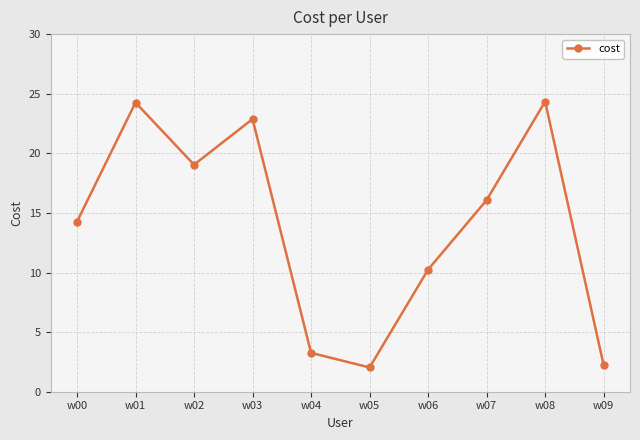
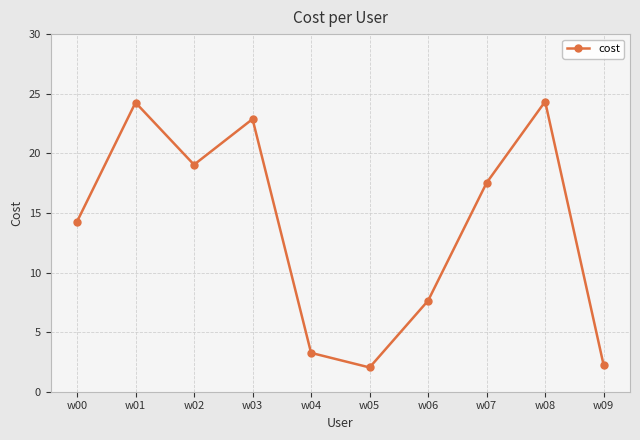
w06: 10.2 -> 7.6
w07: 16.1 -> 17.5
